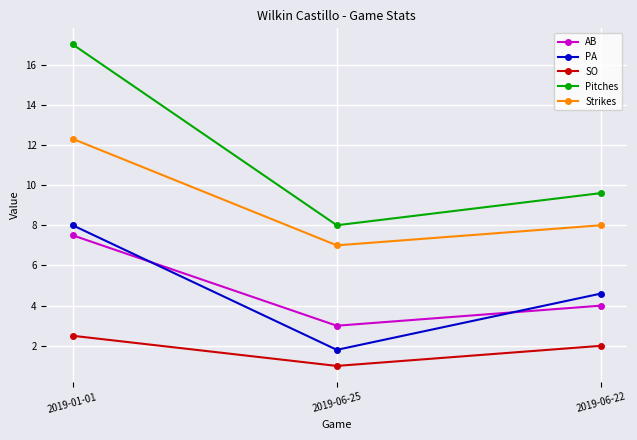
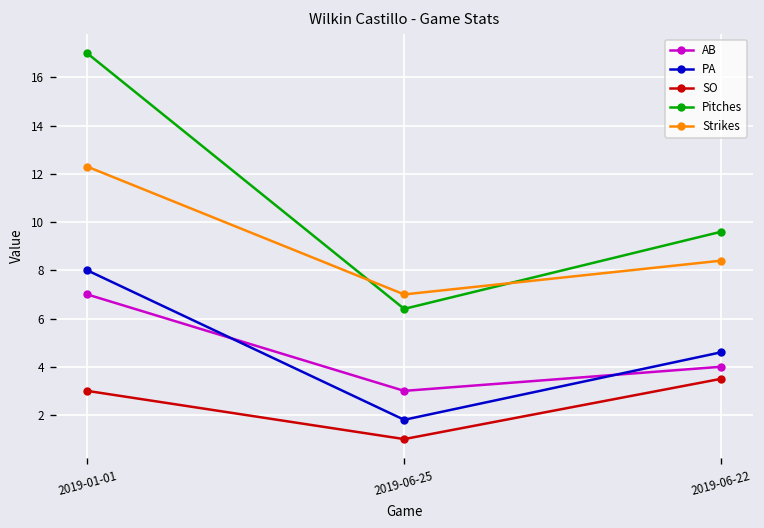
AB, 2019-01-01: 7.5 -> 7.0
SO, 2019-01-01: 2.5 -> 3.0
Pitches, 2019-06-25: 8.0 -> 6.4
SO, 2019-06-22: 2.0 -> 3.5
Strikes, 2019-06-22: 8.0 -> 8.4
